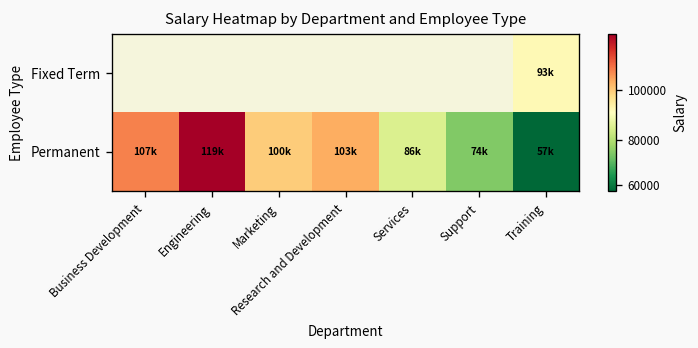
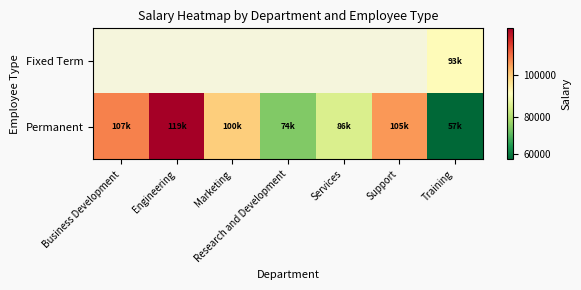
Permanent, Research and Development: 103k -> 74k
Permanent, Support: 74k -> 105k
